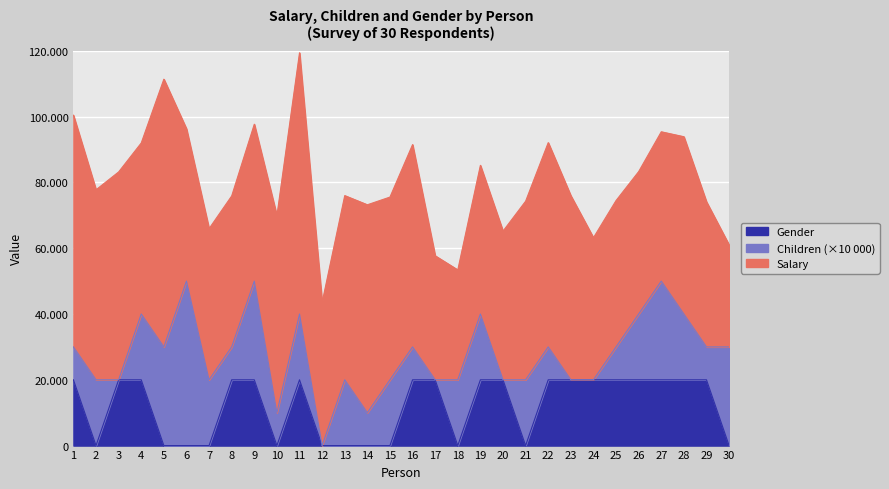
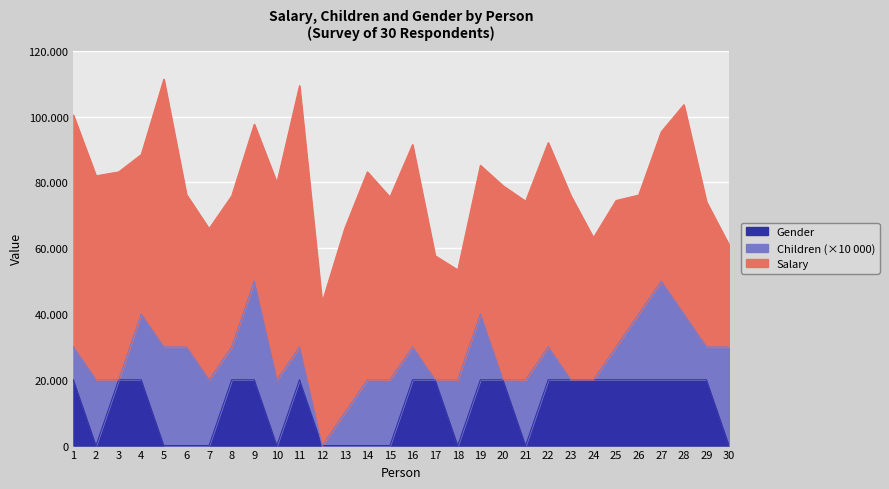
Salary, 2: 58 -> 62
Salary, 4: 52 -> 48
Children (×10 000), 6: 50 -> 30
Children (×10 000), 10: 10 -> 20
Children (×10 000), 11: 20 -> 10
Children (×10 000), 13: 20 -> 10
Children (×10 000), 14: 10 -> 20
Salary, 20: 45 -> 59
Salary, 26: 43 -> 36
Salary, 28: 54 -> 64
